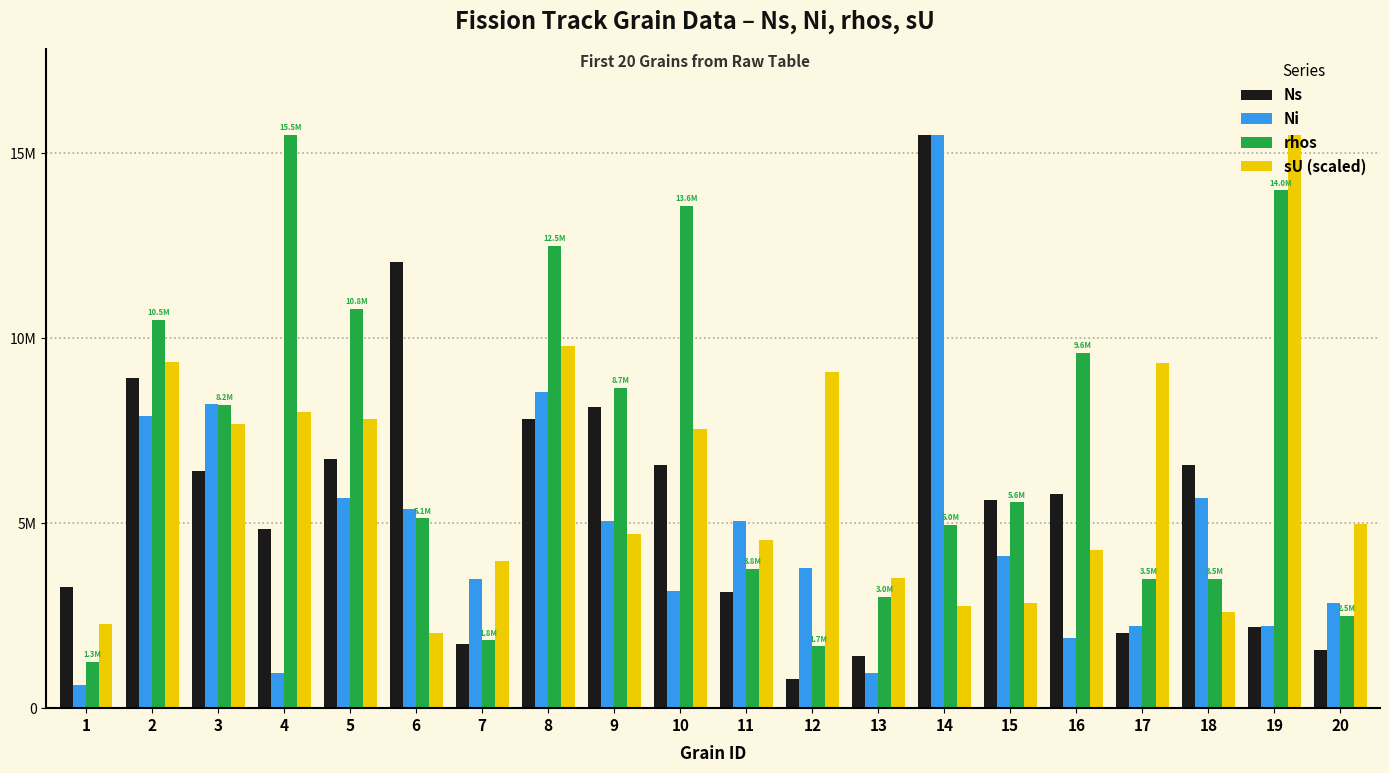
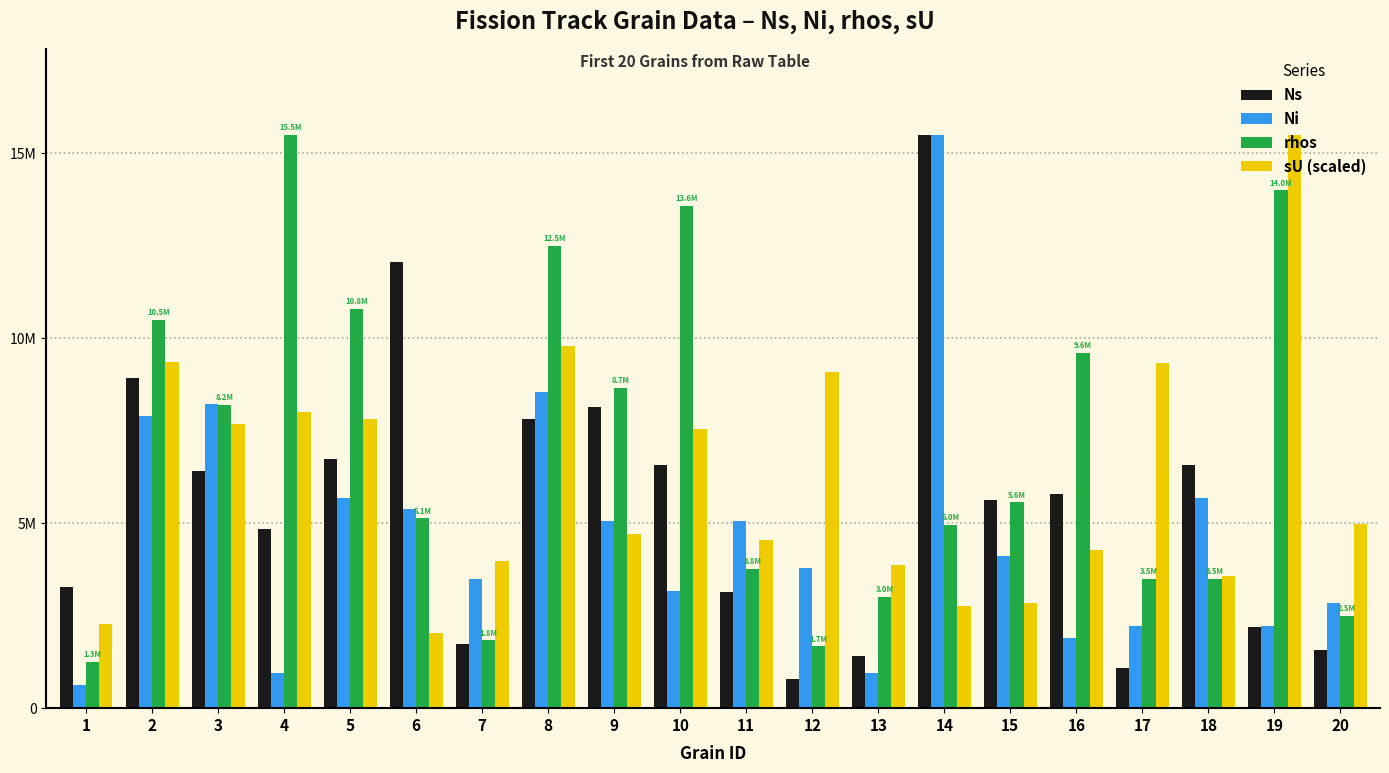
sU (scaled), 13: 3500000 -> 3900000
Ns, 17: 2000000 -> 1100000
sU (scaled), 18: 2600000 -> 3600000
